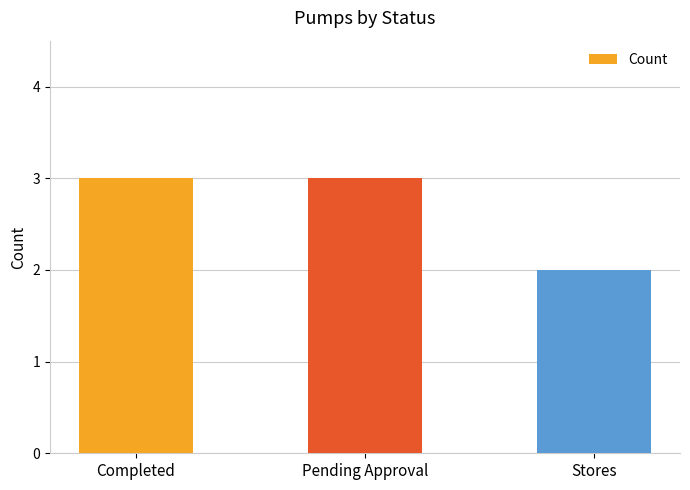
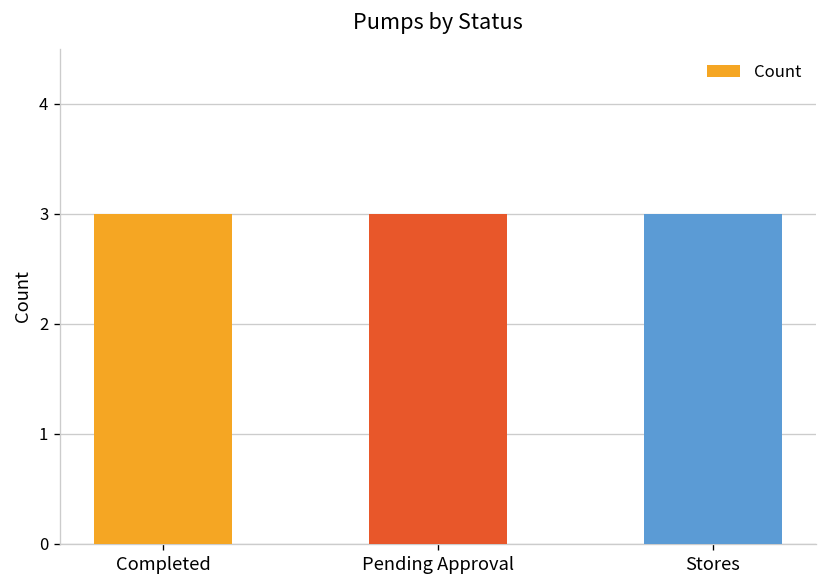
Stores: 2 -> 3
